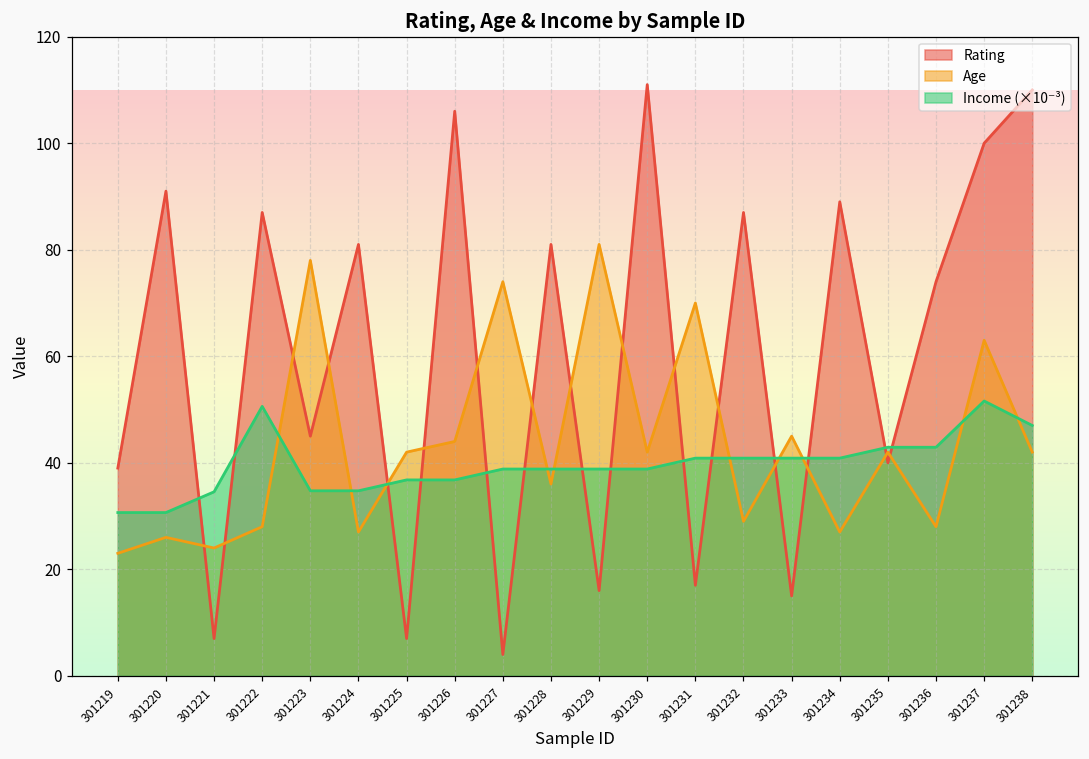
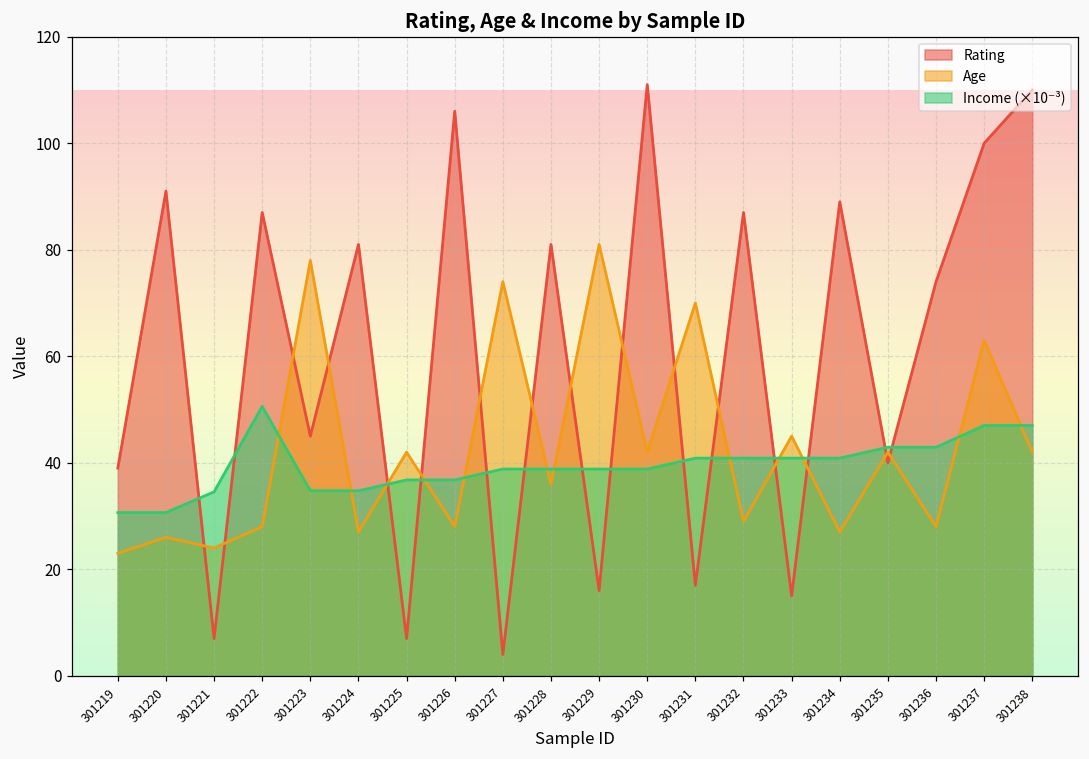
Age, 301226: 44 -> 28
Income (×10⁻³), 301237: 52 -> 47
